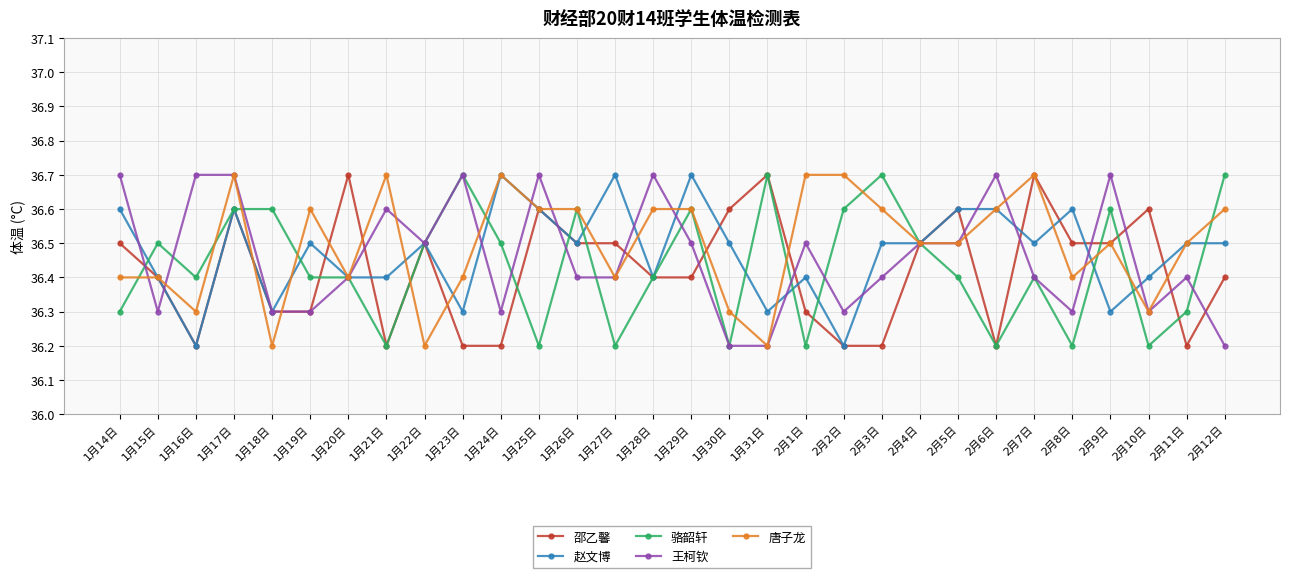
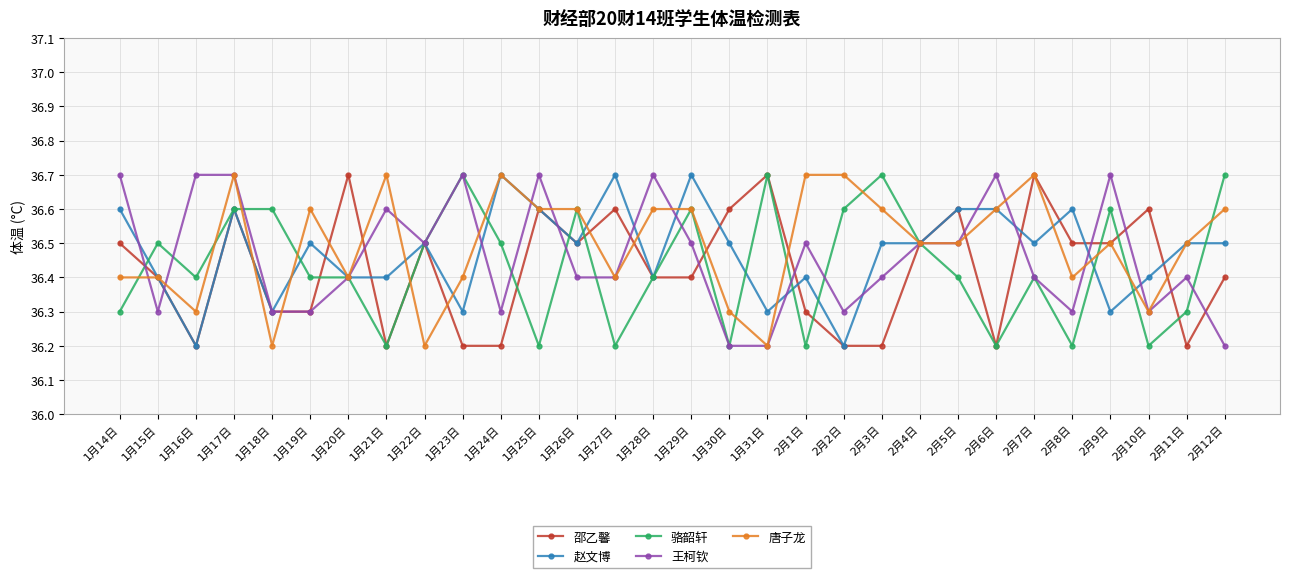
邵乙馨, 1月27日: 36.5 -> 36.6
